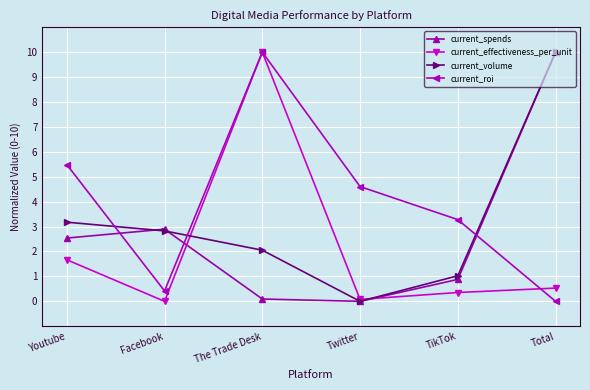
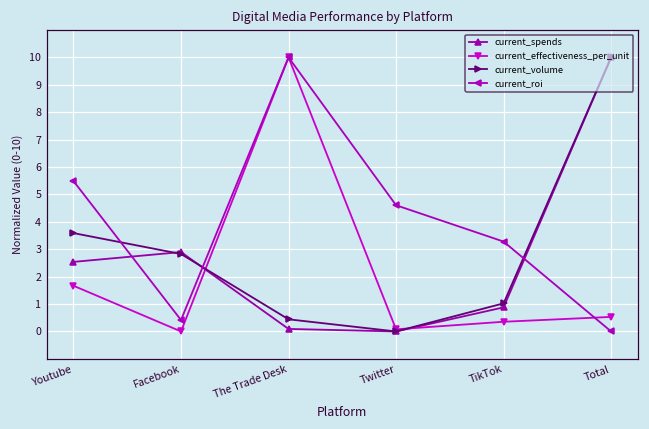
current_volume, Youtube: 3.2 -> 3.6
current_volume, The Trade Desk: 2.1 -> 0.4
